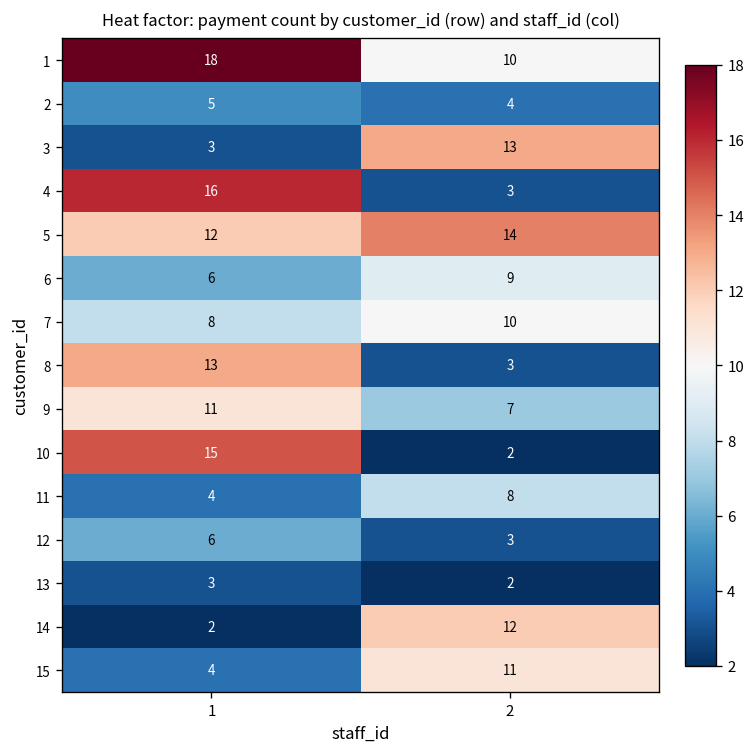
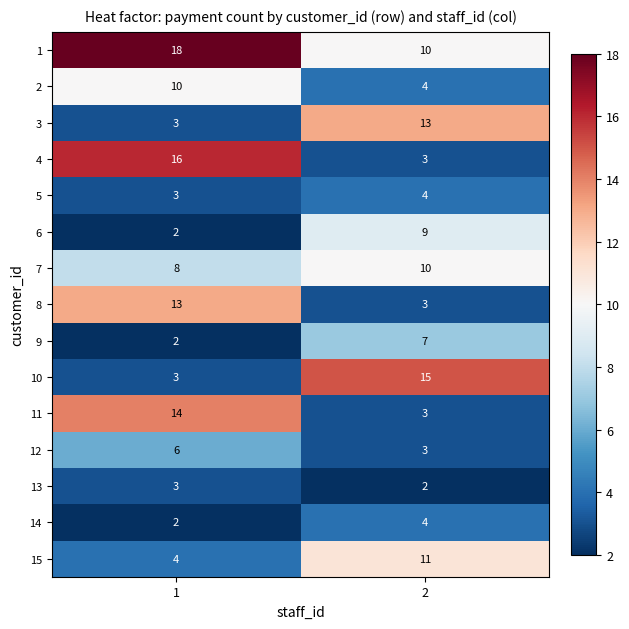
2, 1: 5 -> 10
5, 1: 12 -> 3
5, 2: 14 -> 4
6, 1: 6 -> 2
9, 1: 11 -> 2
10, 1: 15 -> 3
10, 2: 2 -> 15
11, 1: 4 -> 14
11, 2: 8 -> 3
14, 2: 12 -> 4
